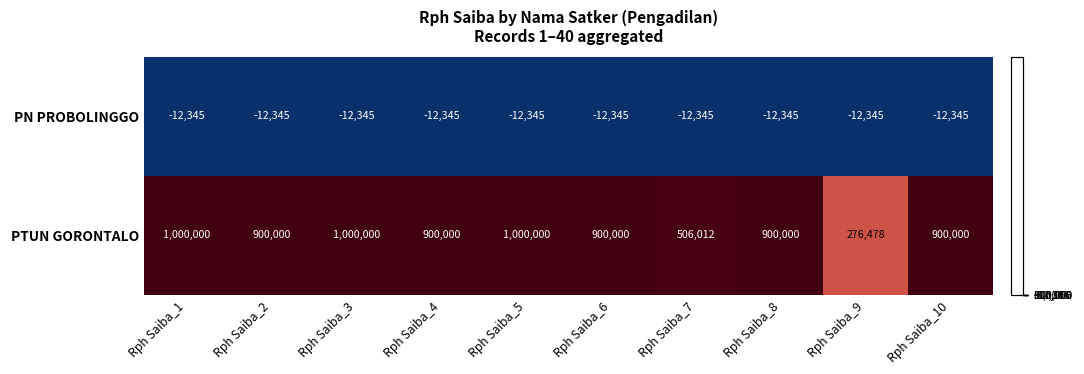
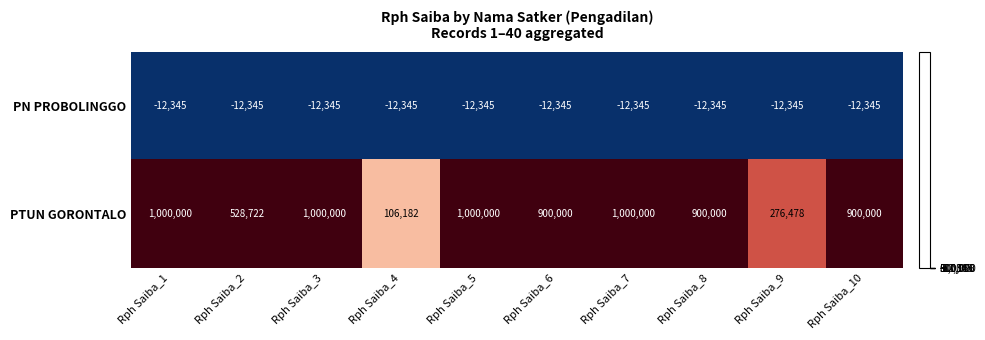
PTUN GORONTALO, Rph Saiba_2: 900,000 -> 528,722
PTUN GORONTALO, Rph Saiba_4: 900,000 -> 106,182
PTUN GORONTALO, Rph Saiba_7: 506,012 -> 1,000,000
